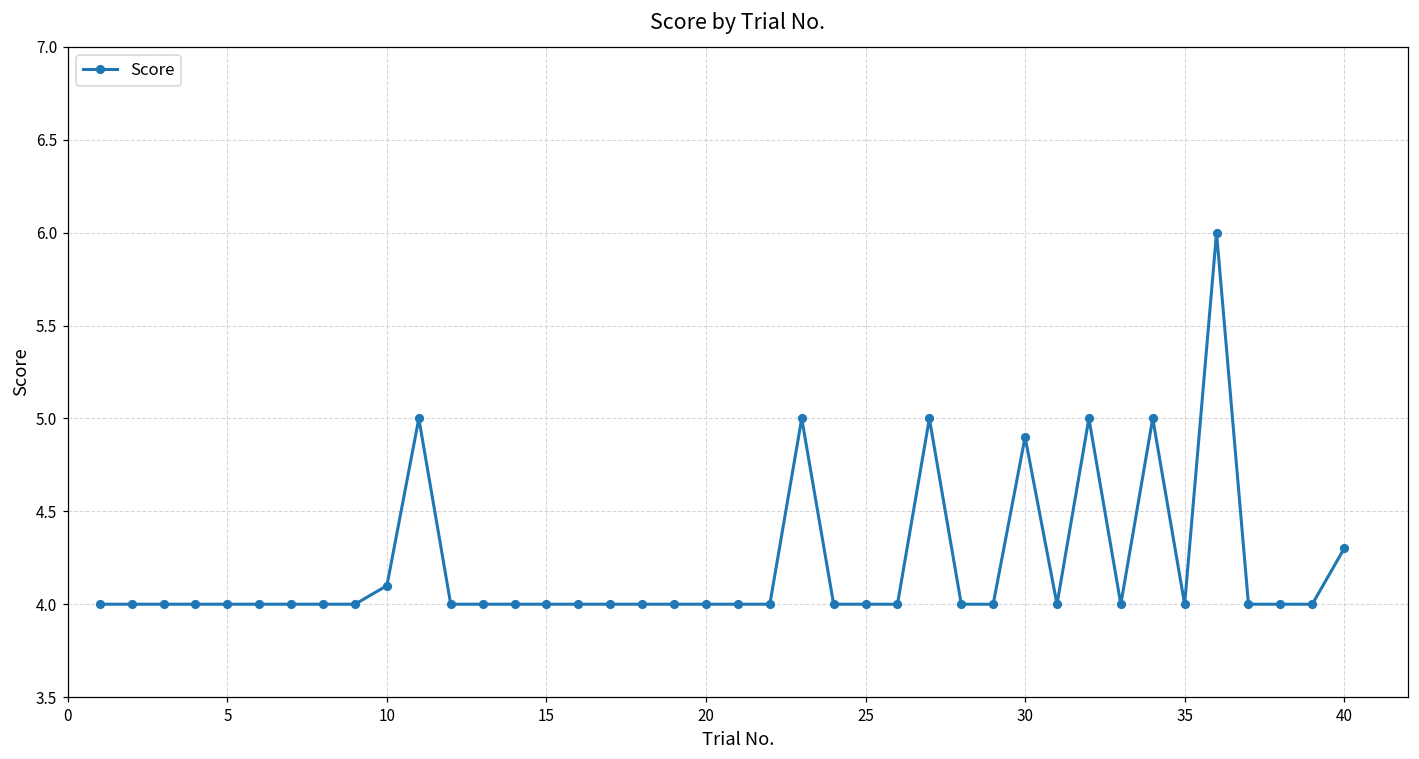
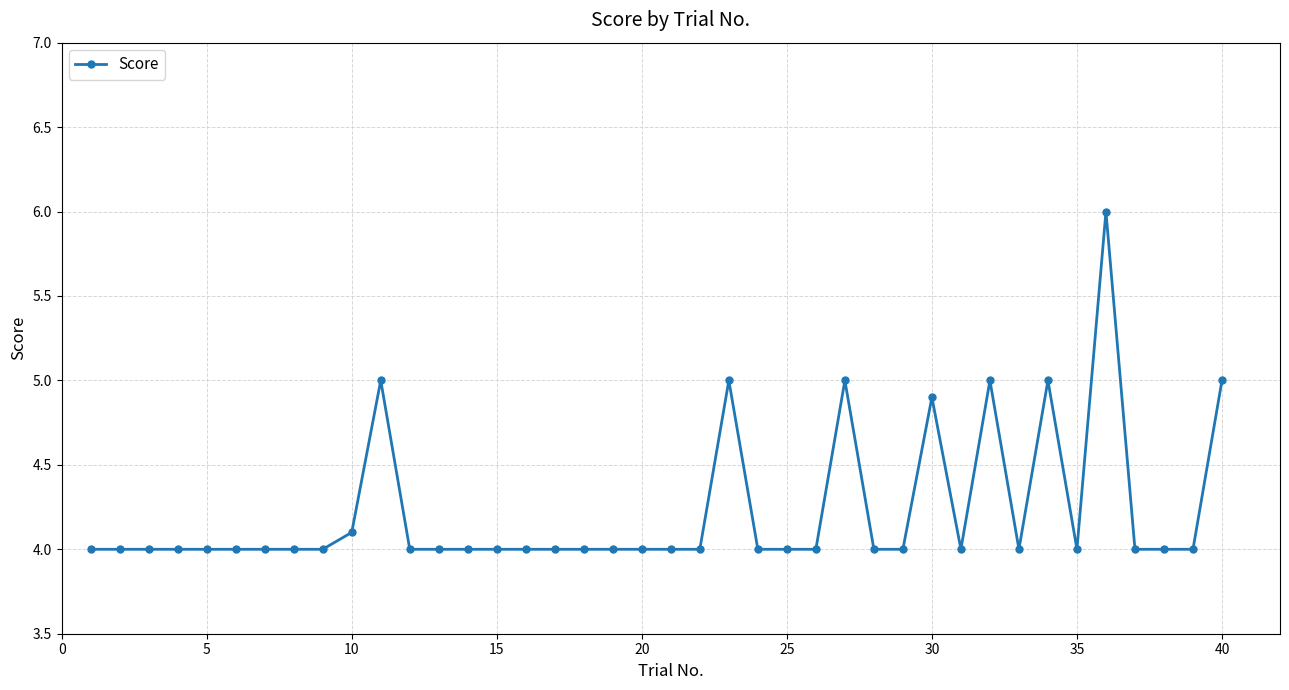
40: 4.3 -> 5.0
